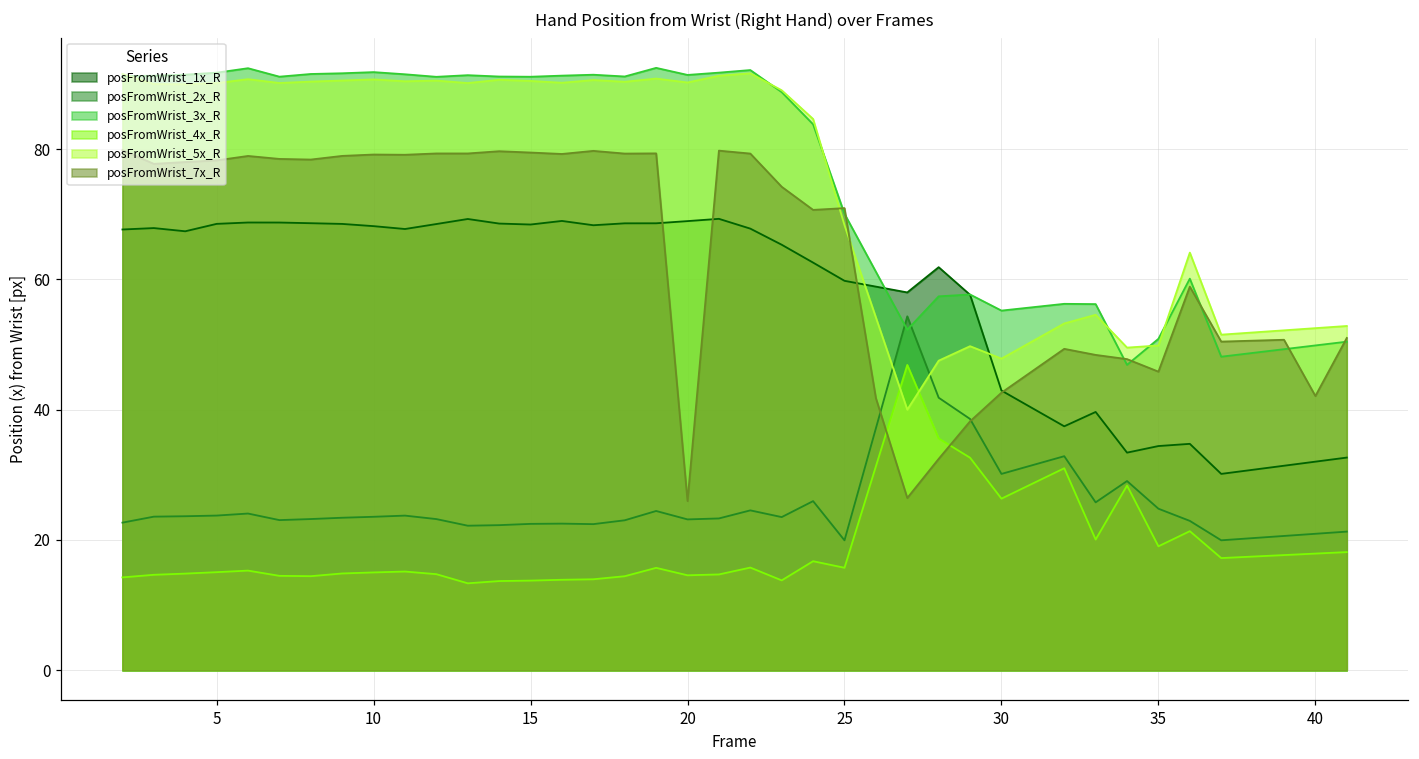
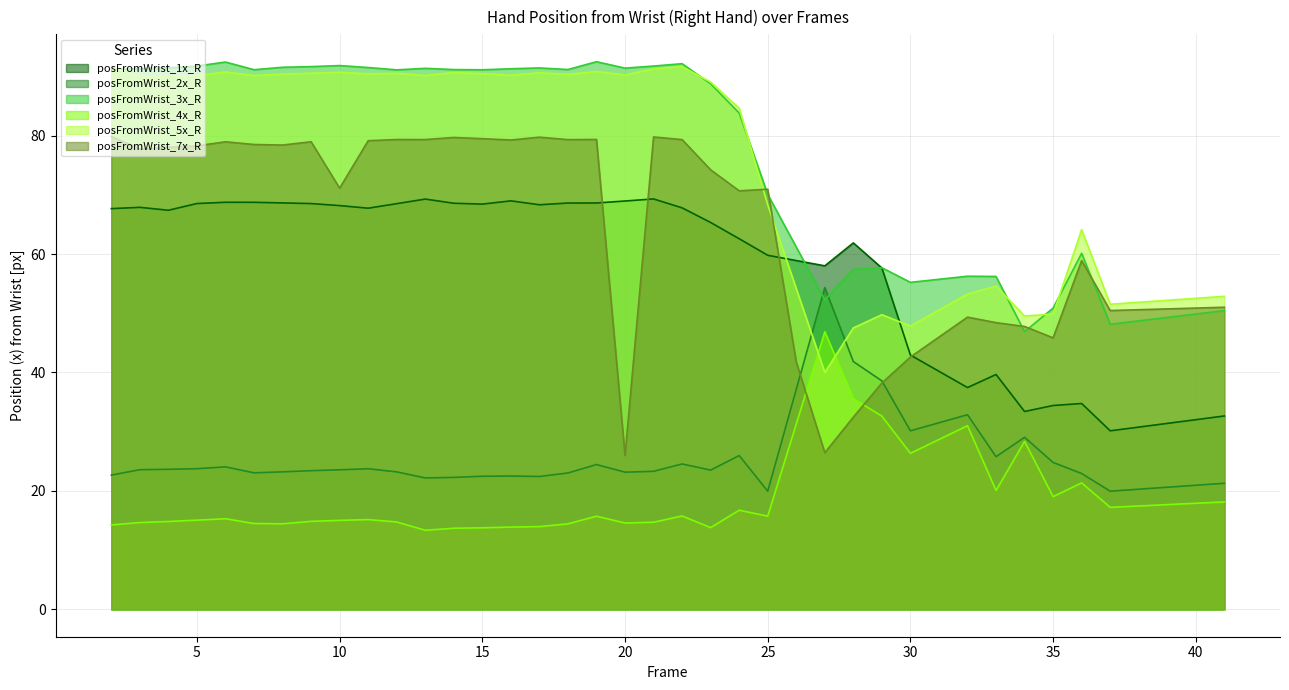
posFromWrist_7x_R, 10: 79 -> 71
posFromWrist_7x_R, 40: 42 -> 51
